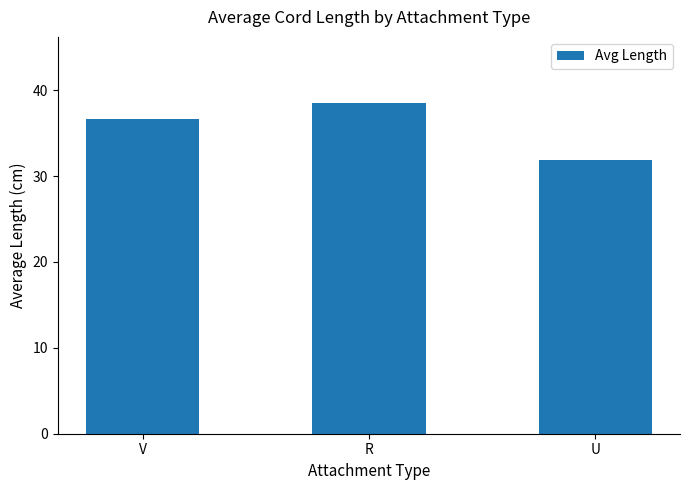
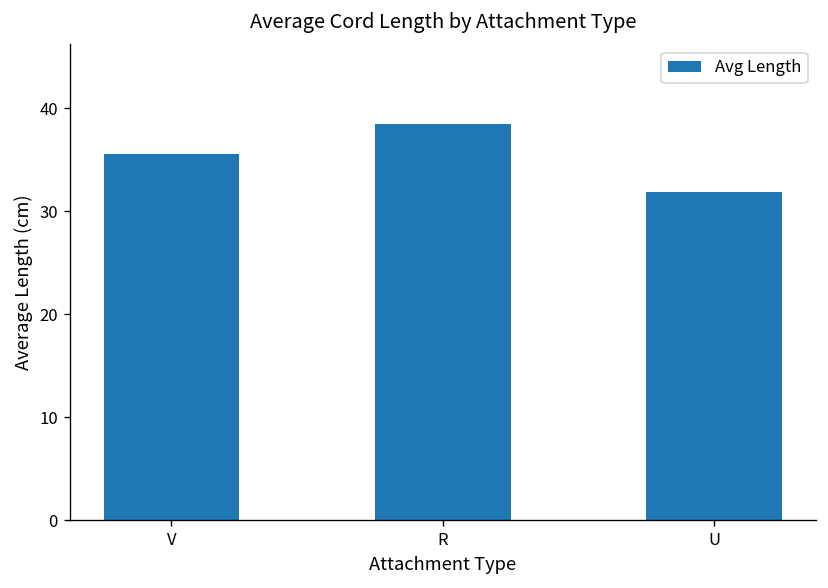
V: 37 -> 36
